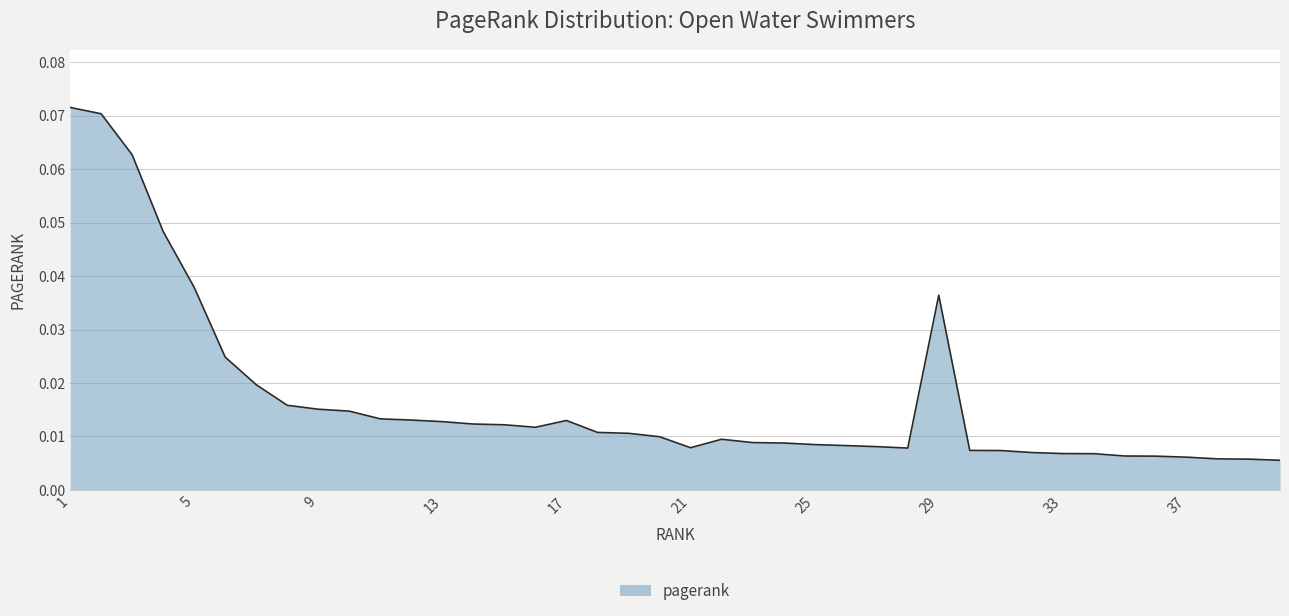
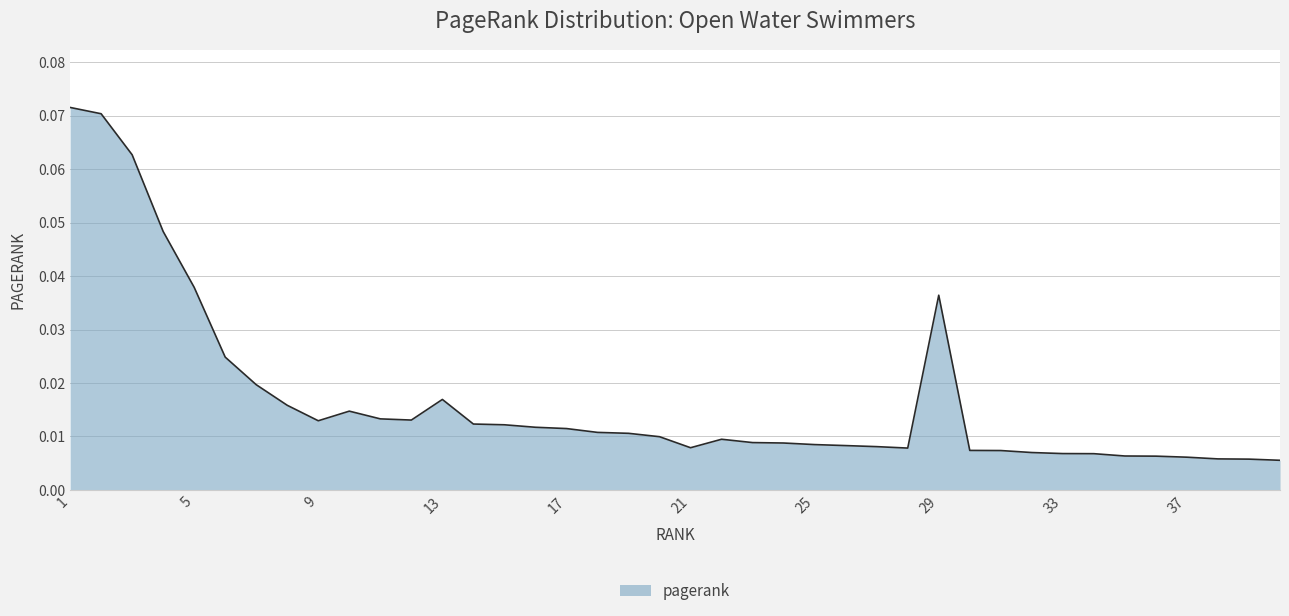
9: 0.015 -> 0.013
13: 0.013 -> 0.017
17: 0.013 -> 0.011
